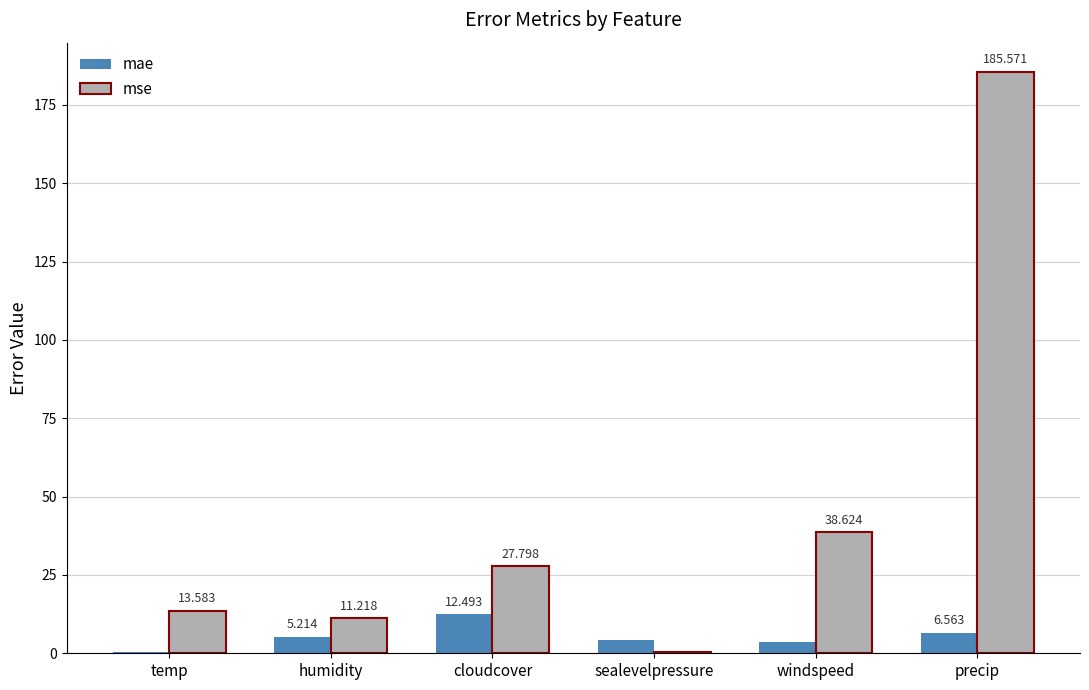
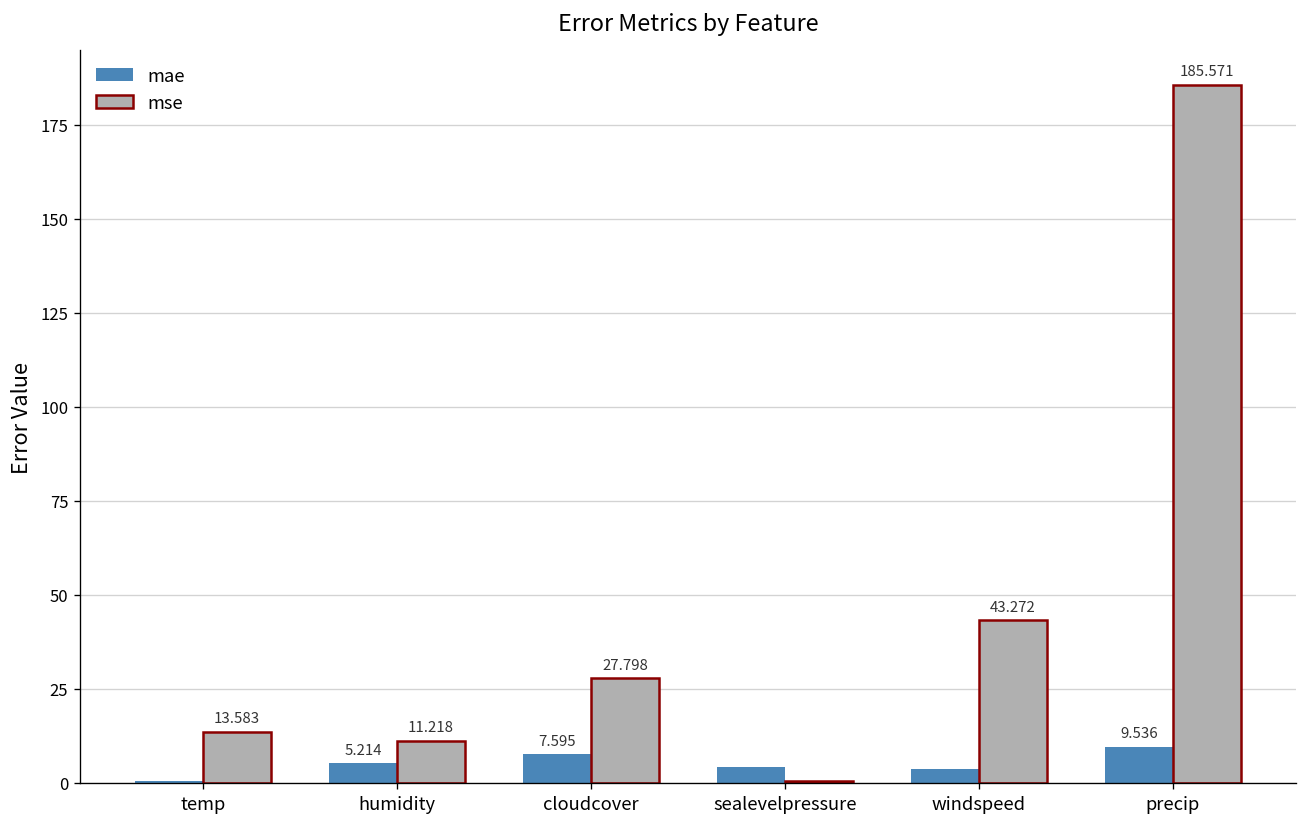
mae, cloudcover: 12.493 -> 7.595
mse, windspeed: 38.624 -> 43.272
mae, precip: 6.563 -> 9.536
